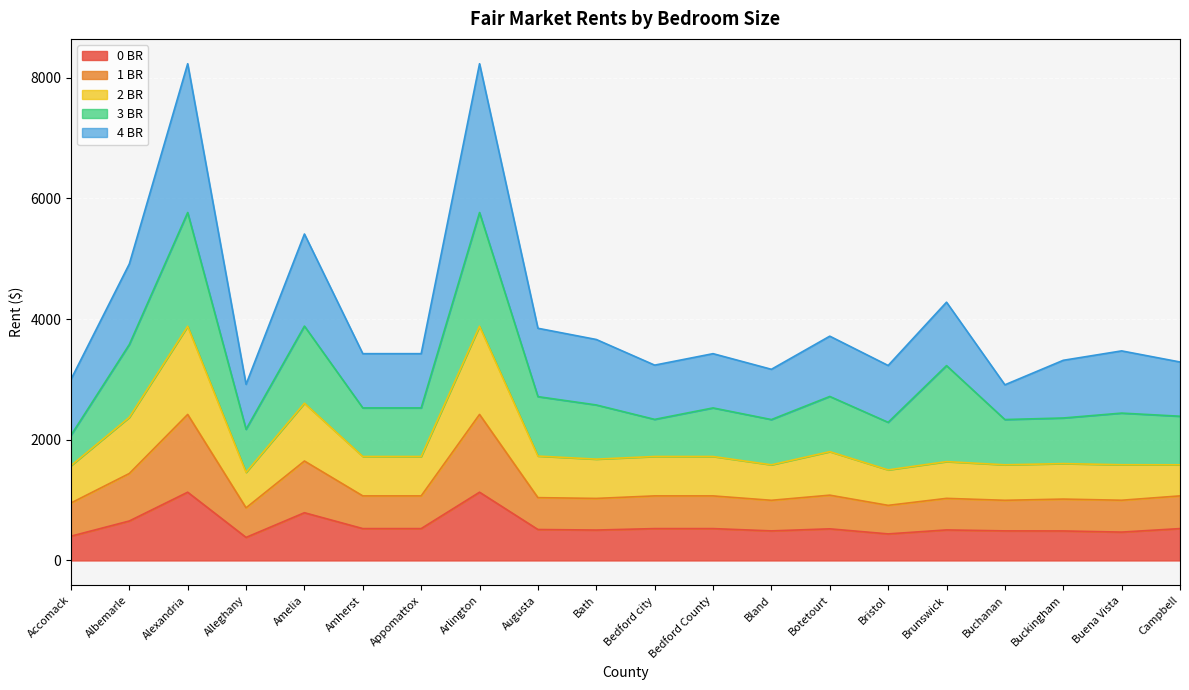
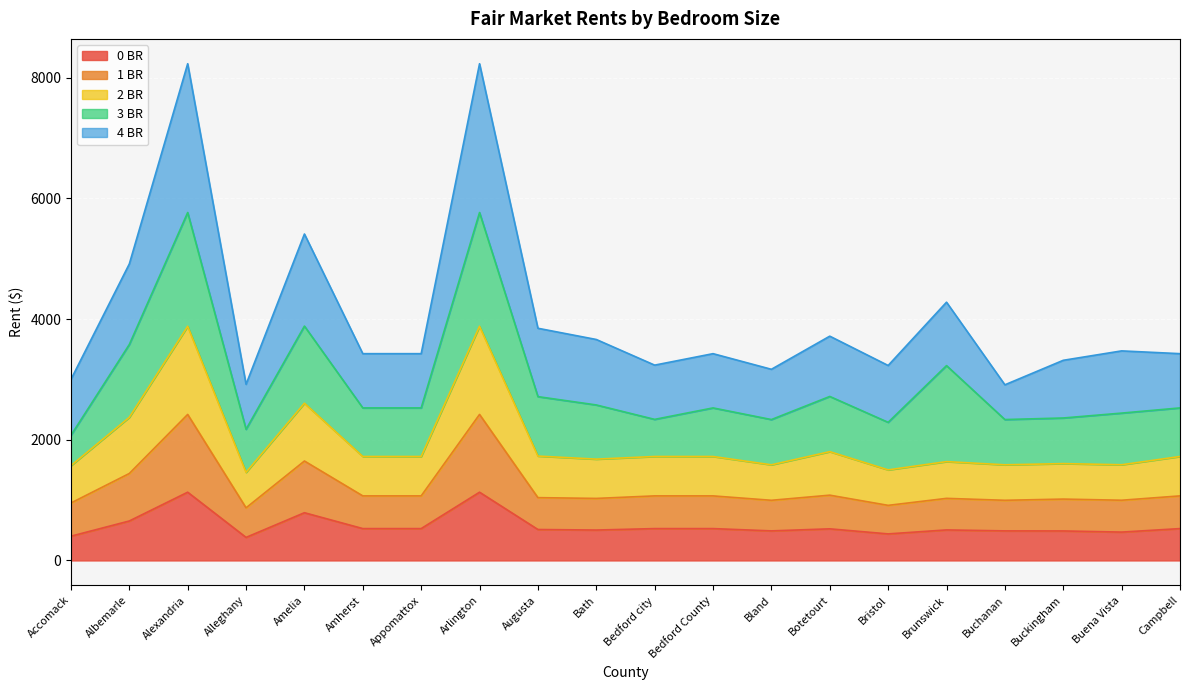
2 BR, Campbell: 500 -> 700
